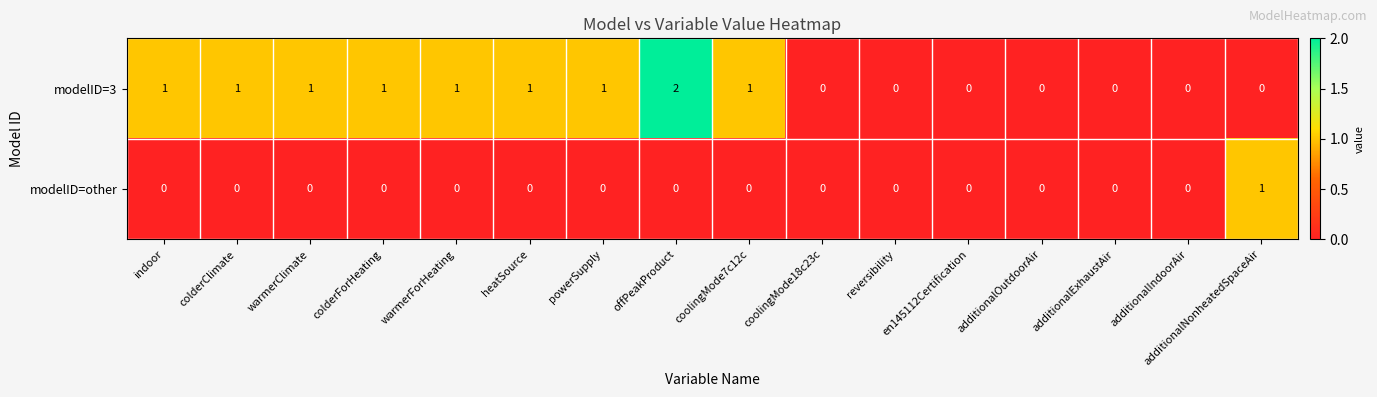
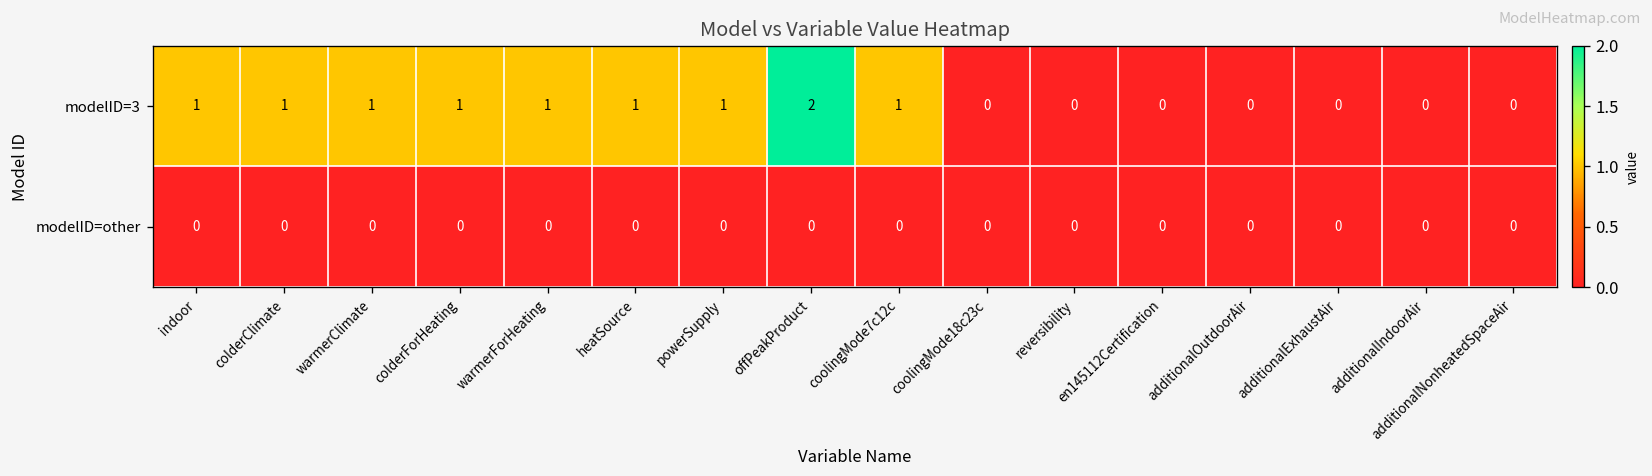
modelID=other, additionalNonheatedSpaceAir: 1 -> 0
